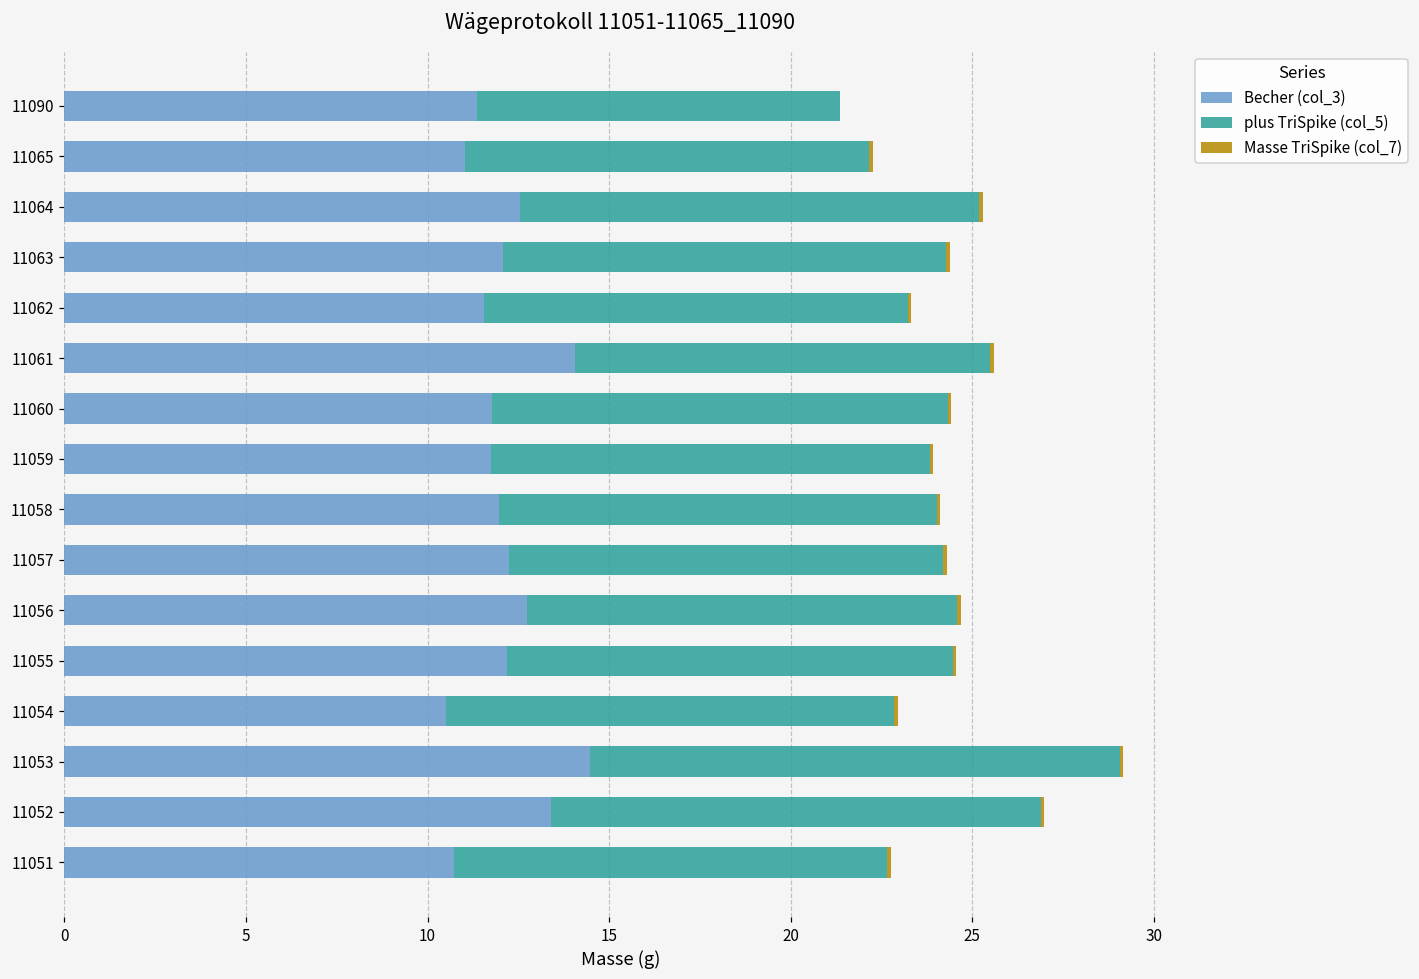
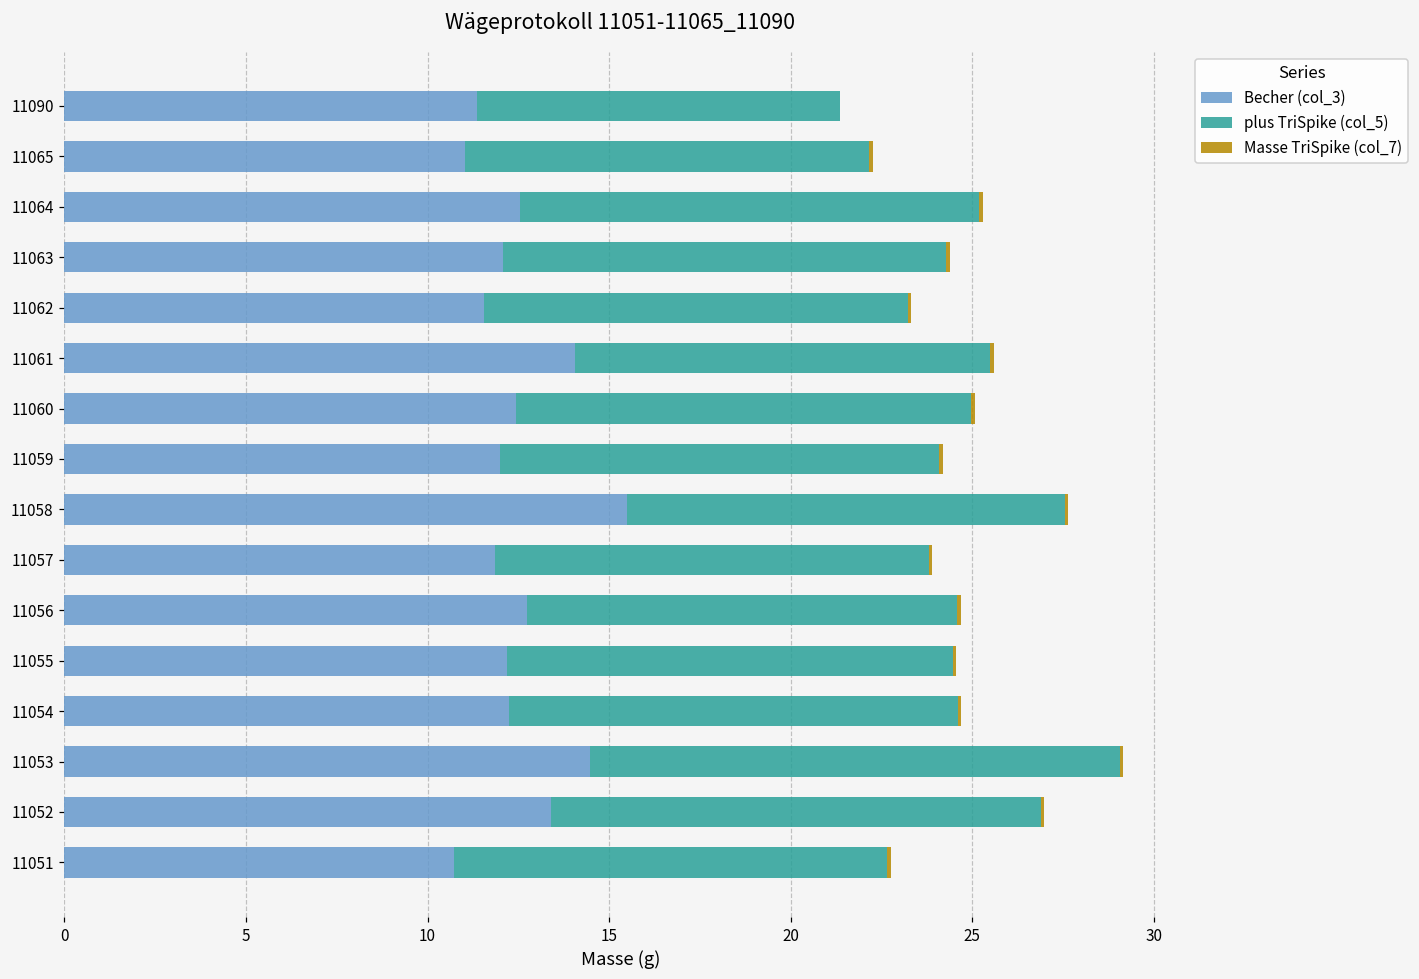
Becher (col_3), 11060: 11.8 -> 12.4
Becher (col_3), 11059: 11.7 -> 12.0
Becher (col_3), 11058: 12.0 -> 15.5
Becher (col_3), 11057: 12.3 -> 11.9
Becher (col_3), 11054: 10.5 -> 12.2
